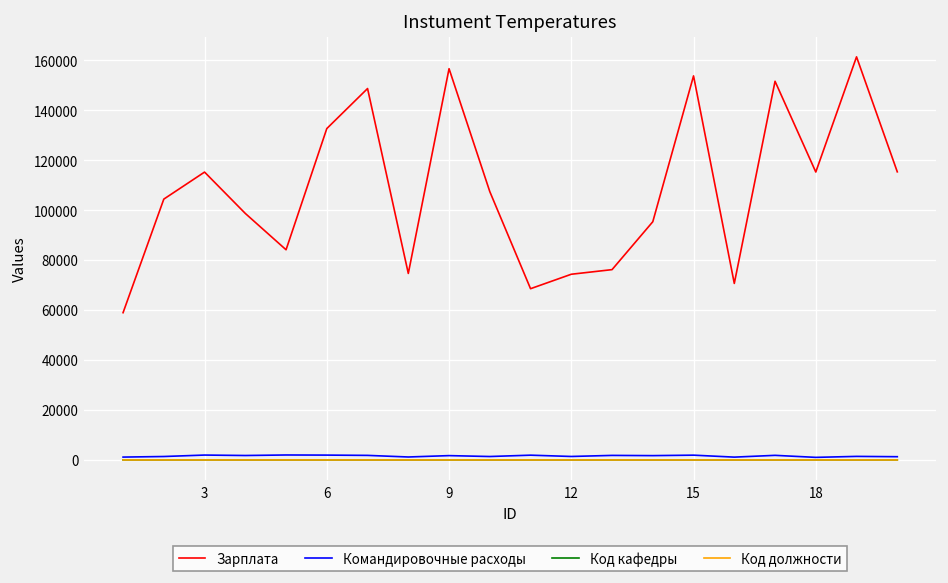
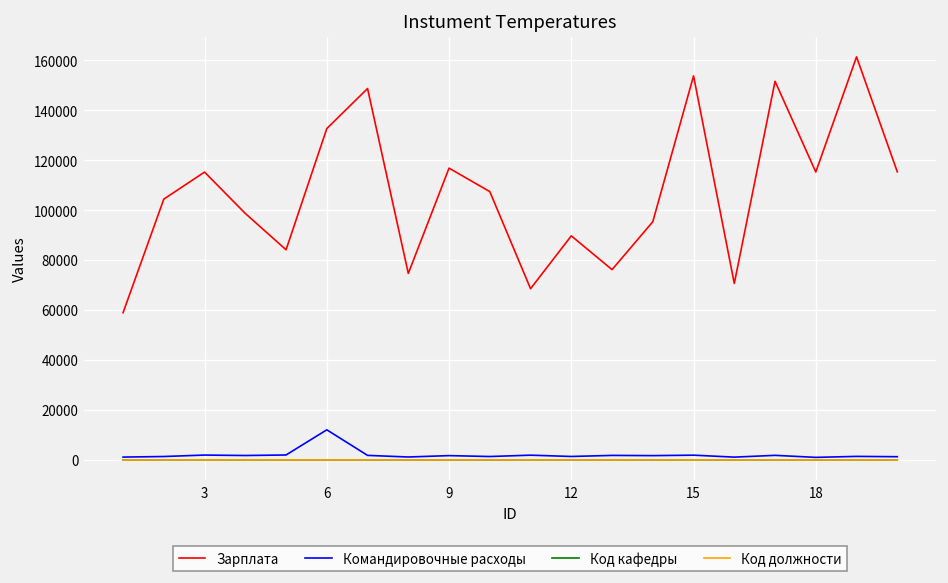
Командировочные расходы, 6: 2000 -> 12000
Зарплата, 9: 157000 -> 117000
Зарплата, 12: 74000 -> 90000
